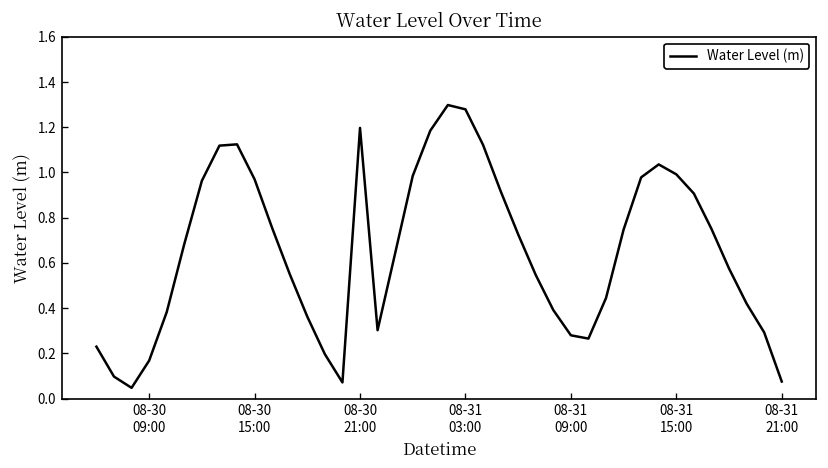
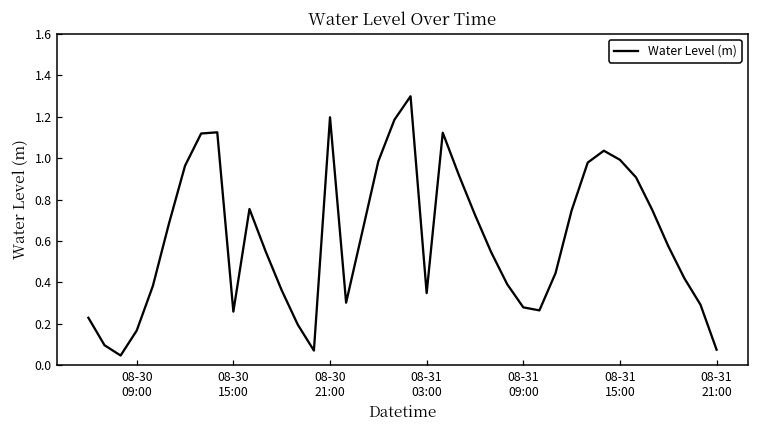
08-30 15:00: 0.97 -> 0.26
08-31 03:00: 1.28 -> 0.35
